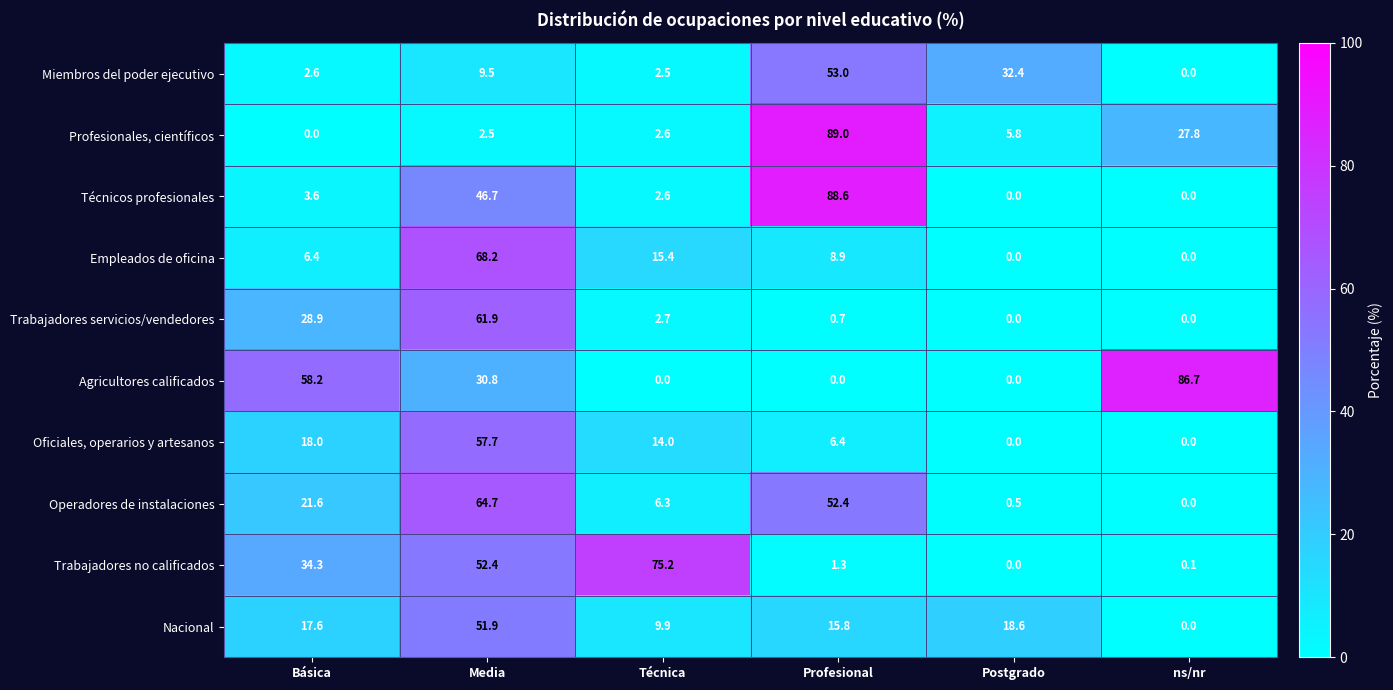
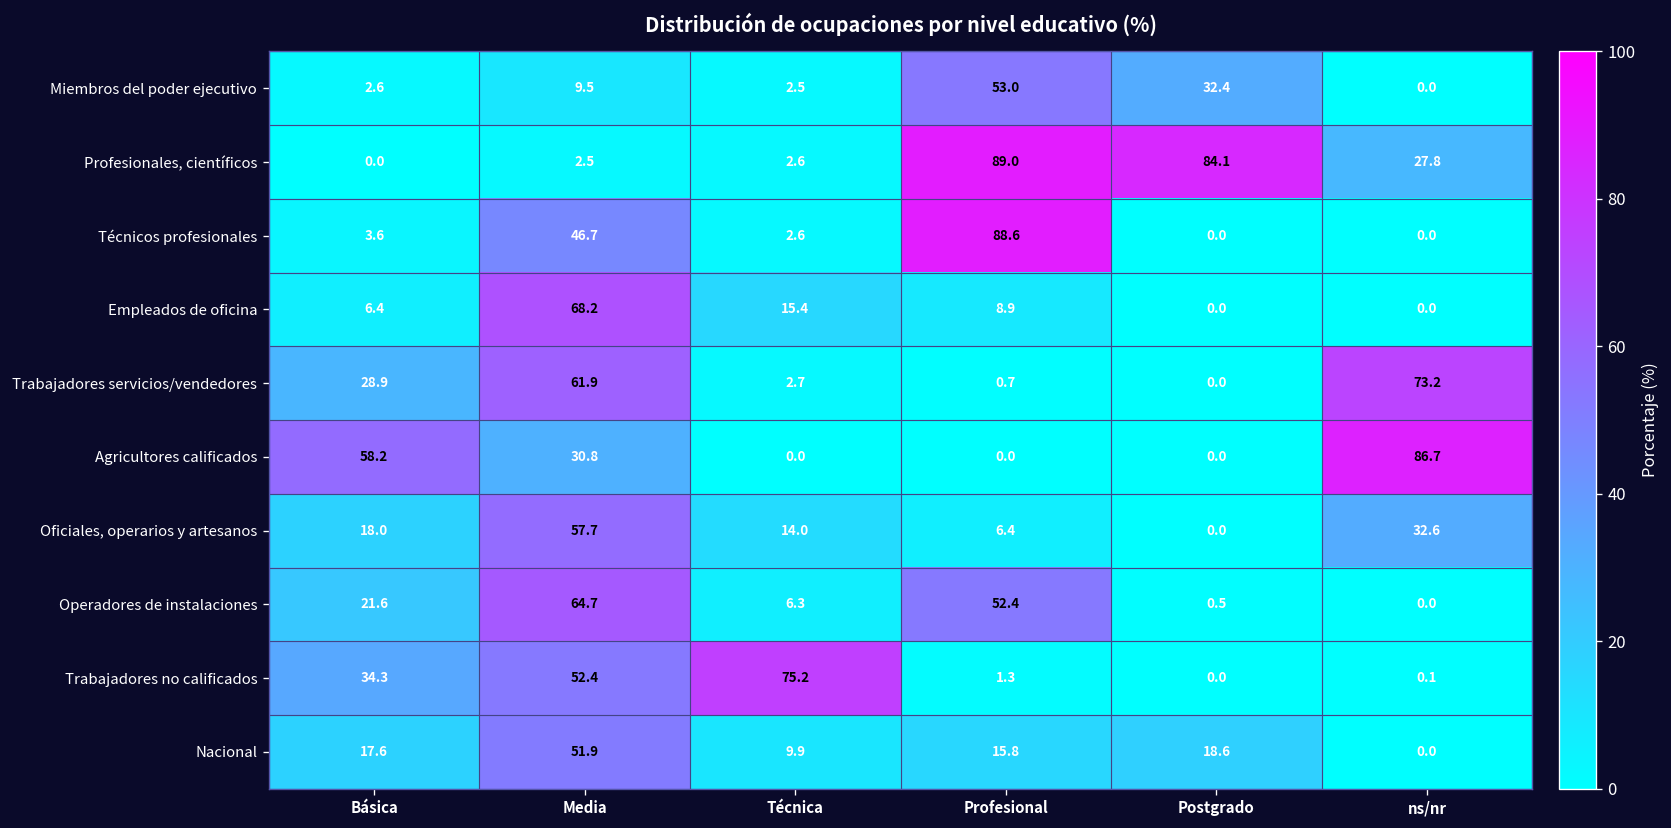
Profesionales, científicos, Postgrado: 5.8 -> 84.1
Trabajadores servicios/vendedores, ns/nr: 0.0 -> 73.2
Oficiales, operarios y artesanos, ns/nr: 0.0 -> 32.6
